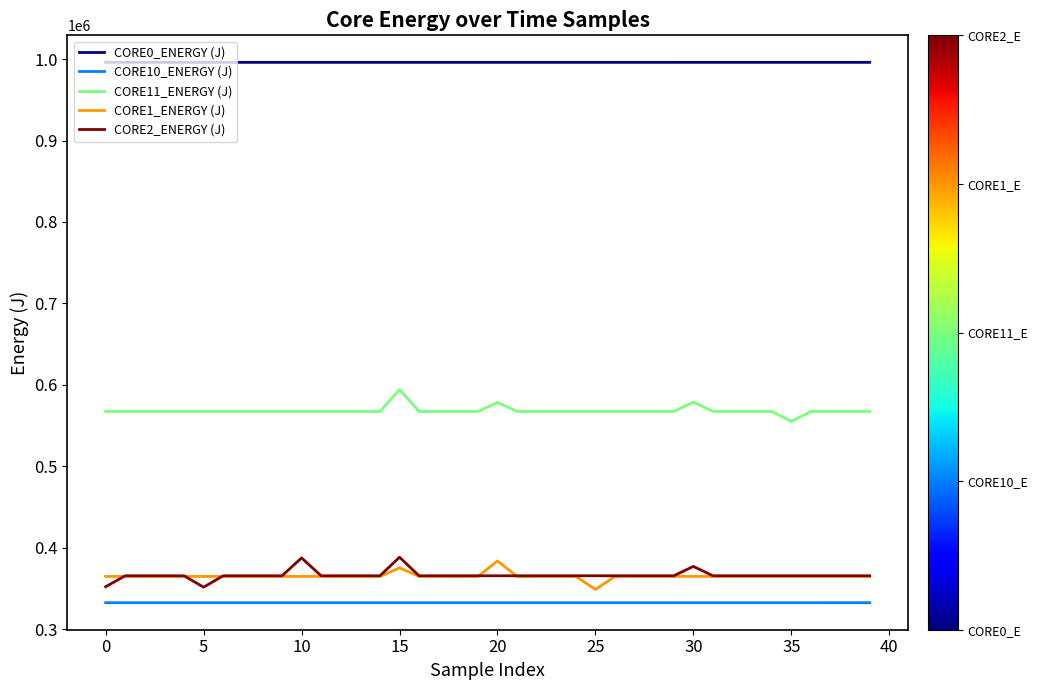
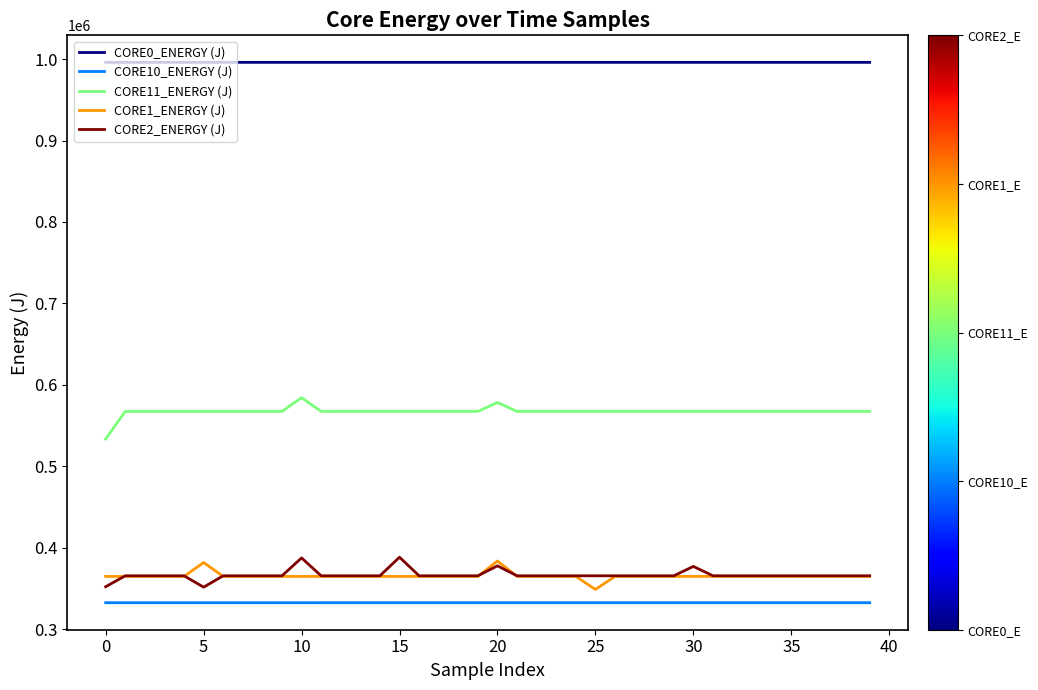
CORE11_ENERGY (J), 0: 570000 -> 530000
CORE1_ENERGY (J), 5: 360000 -> 380000
CORE11_ENERGY (J), 10: 570000 -> 580000
CORE11_ENERGY (J), 15: 590000 -> 570000
CORE1_ENERGY (J), 15: 380000 -> 360000
CORE2_ENERGY (J), 20: 370000 -> 380000
CORE11_ENERGY (J), 30: 580000 -> 570000
CORE11_ENERGY (J), 35: 560000 -> 570000
